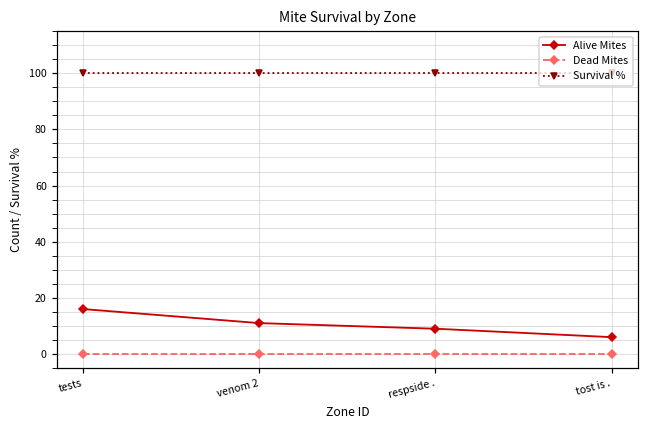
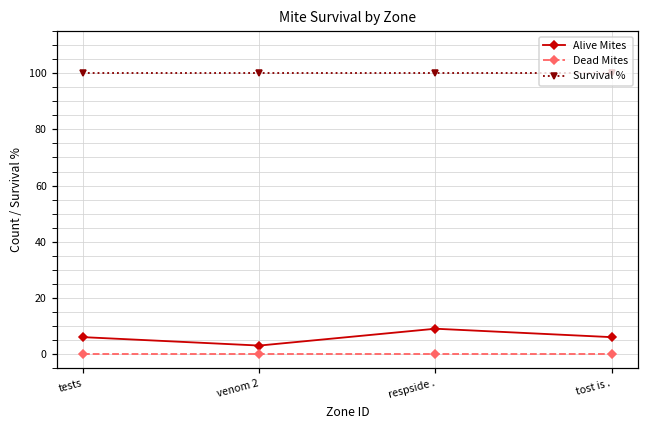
Alive Mites, tests: 16 -> 6
Alive Mites, venom 2: 11 -> 3
